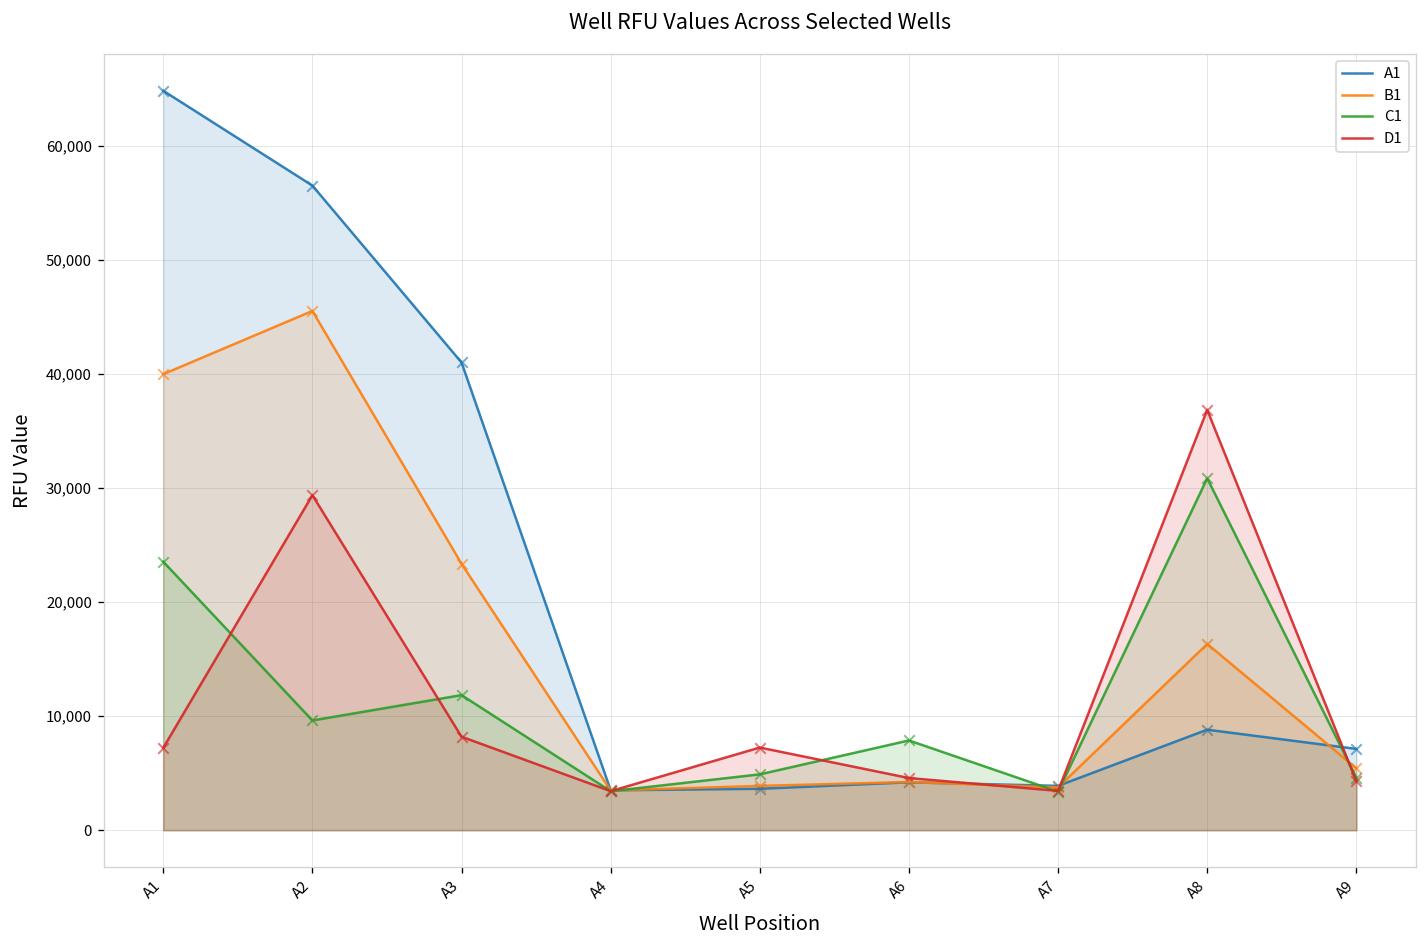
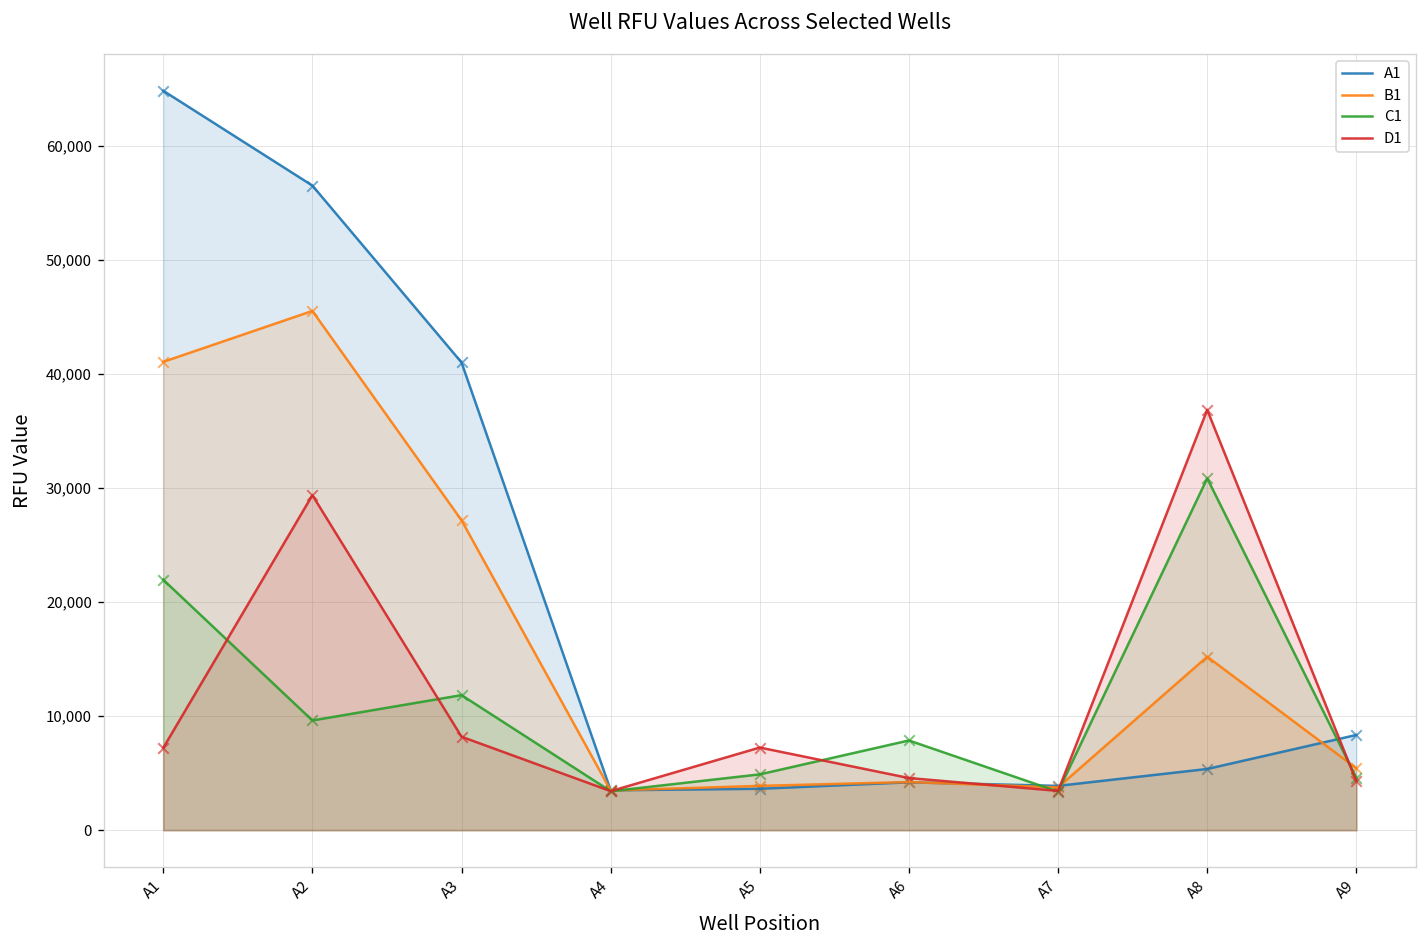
B1, A1: 40,000 -> 41,000
C1, A1: 24,000 -> 22,000
B1, A3: 23,000 -> 27,000
A1, A8: 9,000 -> 5,000
B1, A8: 16,000 -> 15,000
A1, A9: 7,000 -> 8,000
